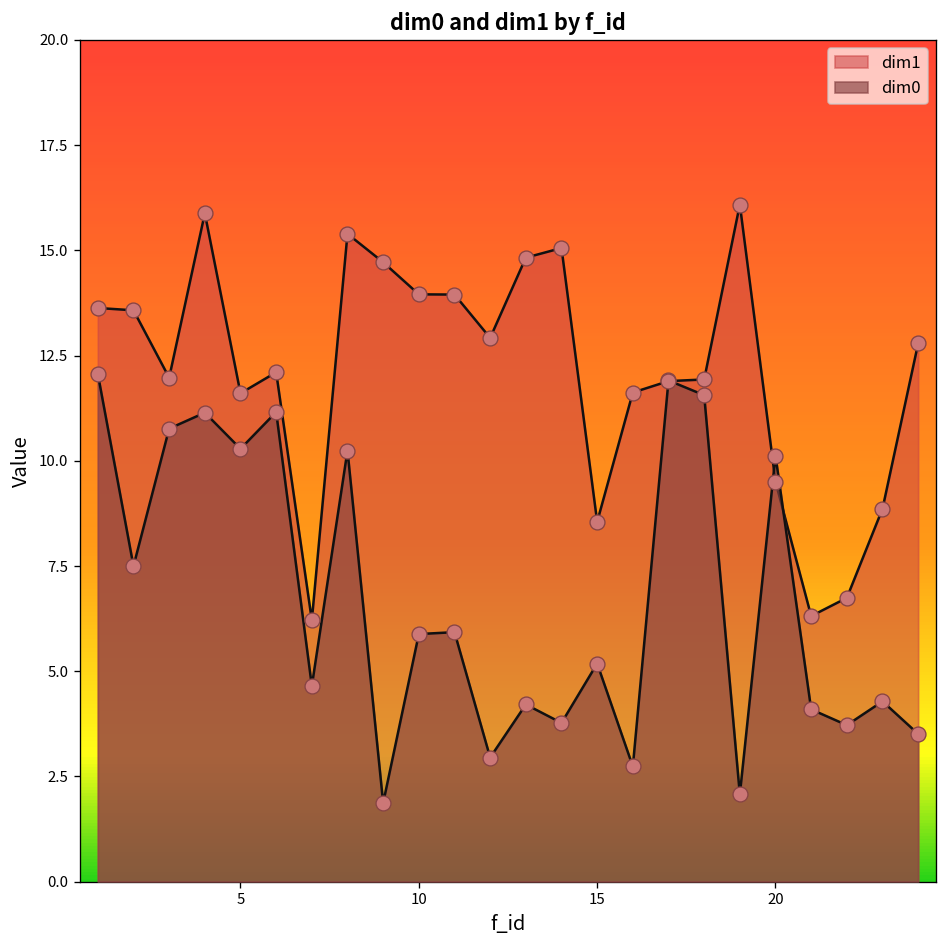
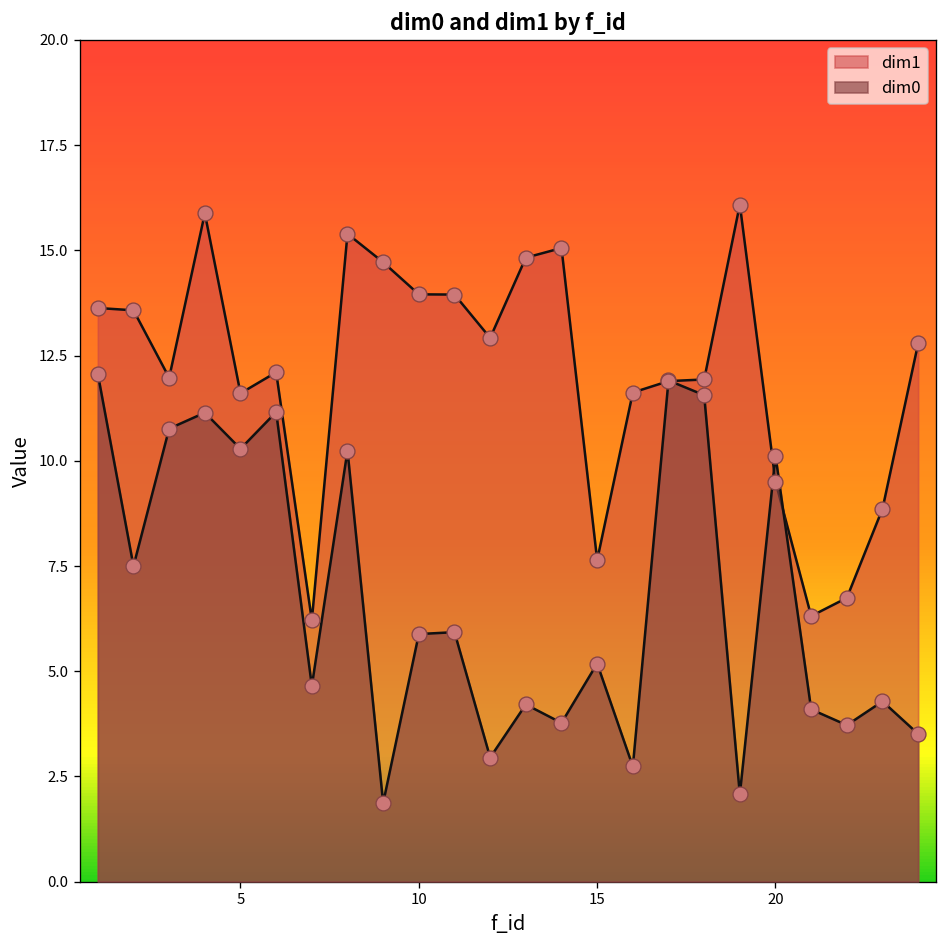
dim1, 15: 8.5 -> 7.6
